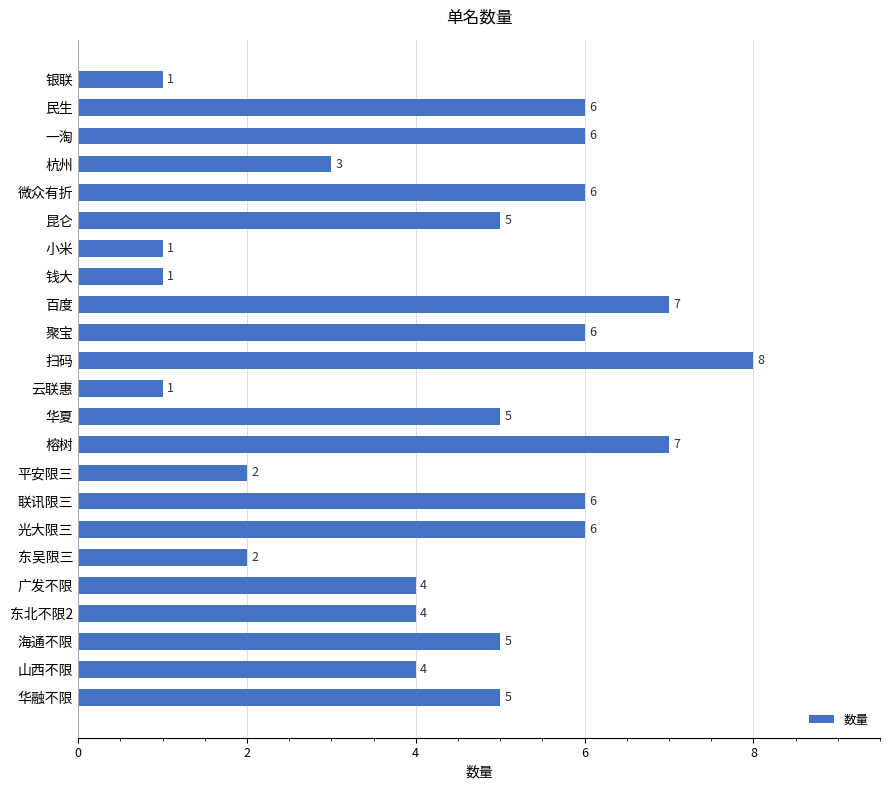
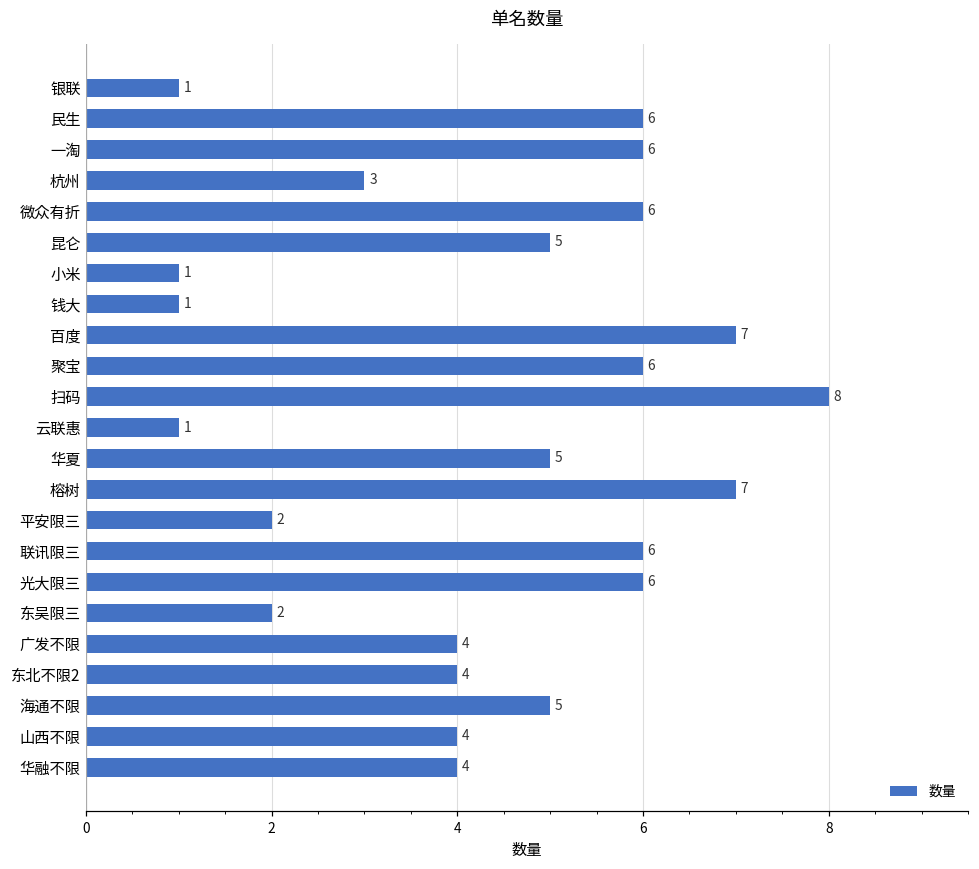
华融不限: 5 -> 4
